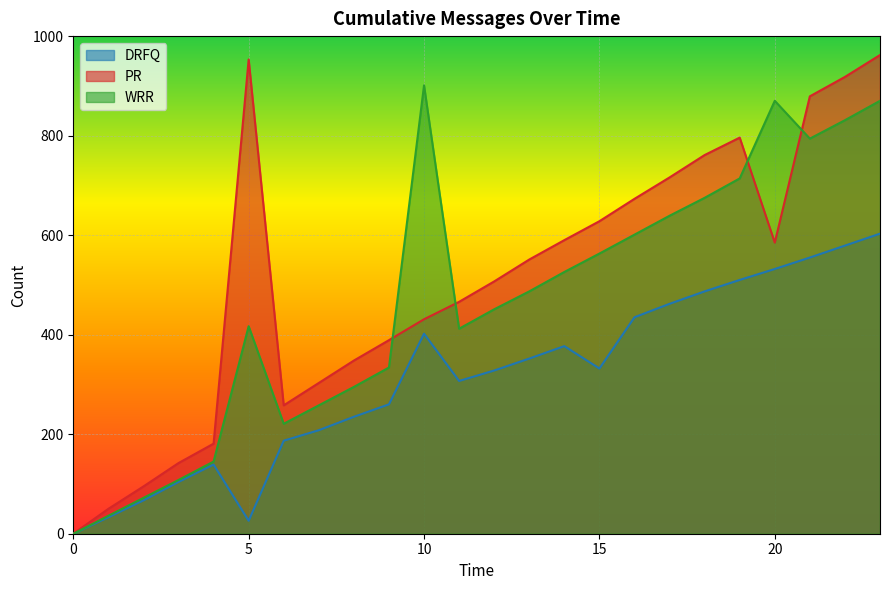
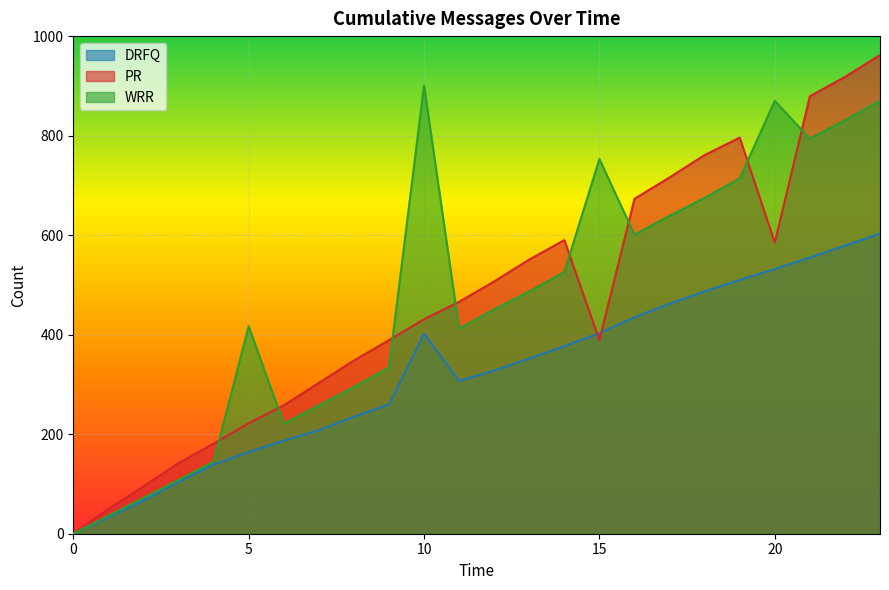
DRFQ, 5: 30 -> 160
PR, 5: 950 -> 220
DRFQ, 15: 330 -> 400
PR, 15: 630 -> 390
WRR, 15: 560 -> 750
